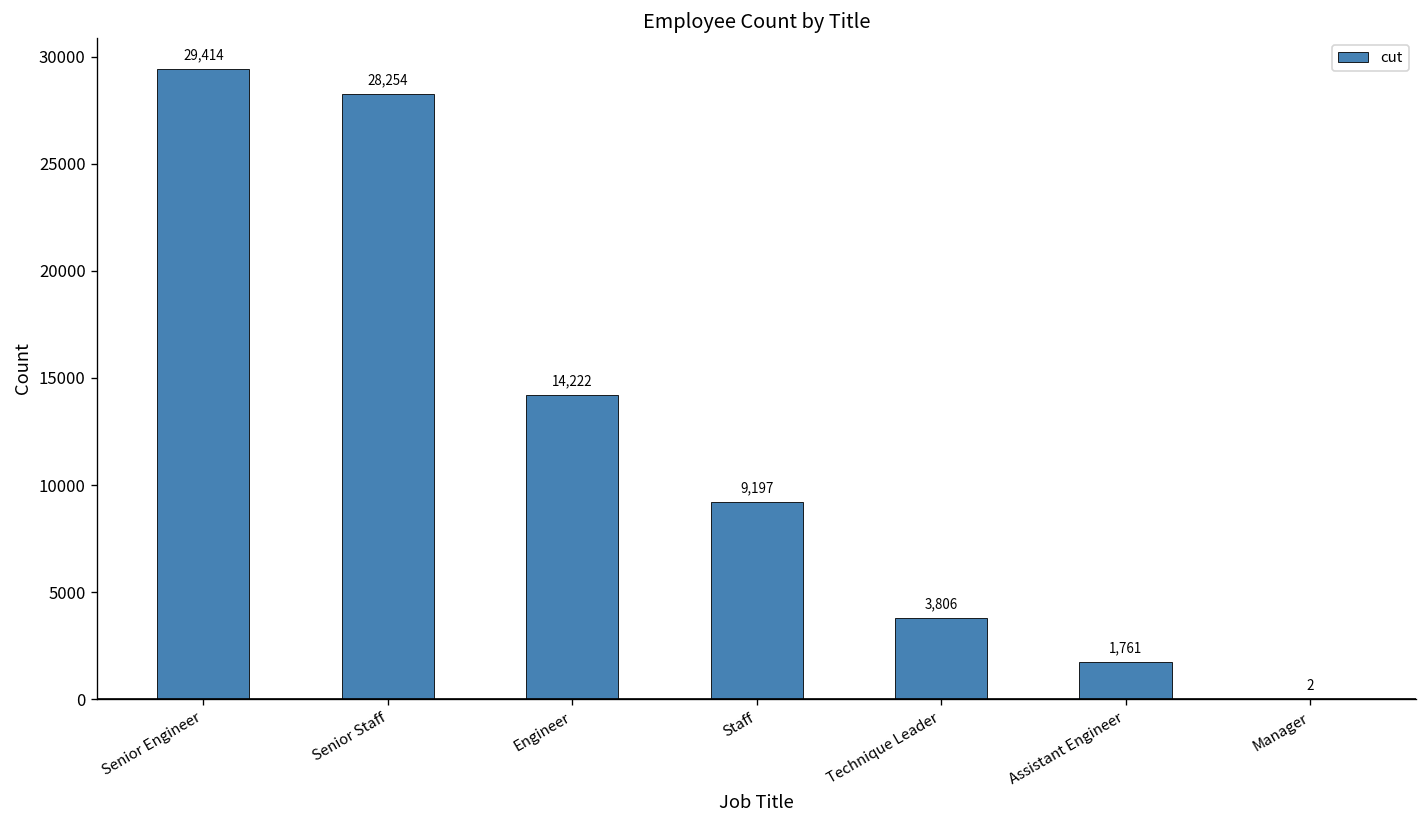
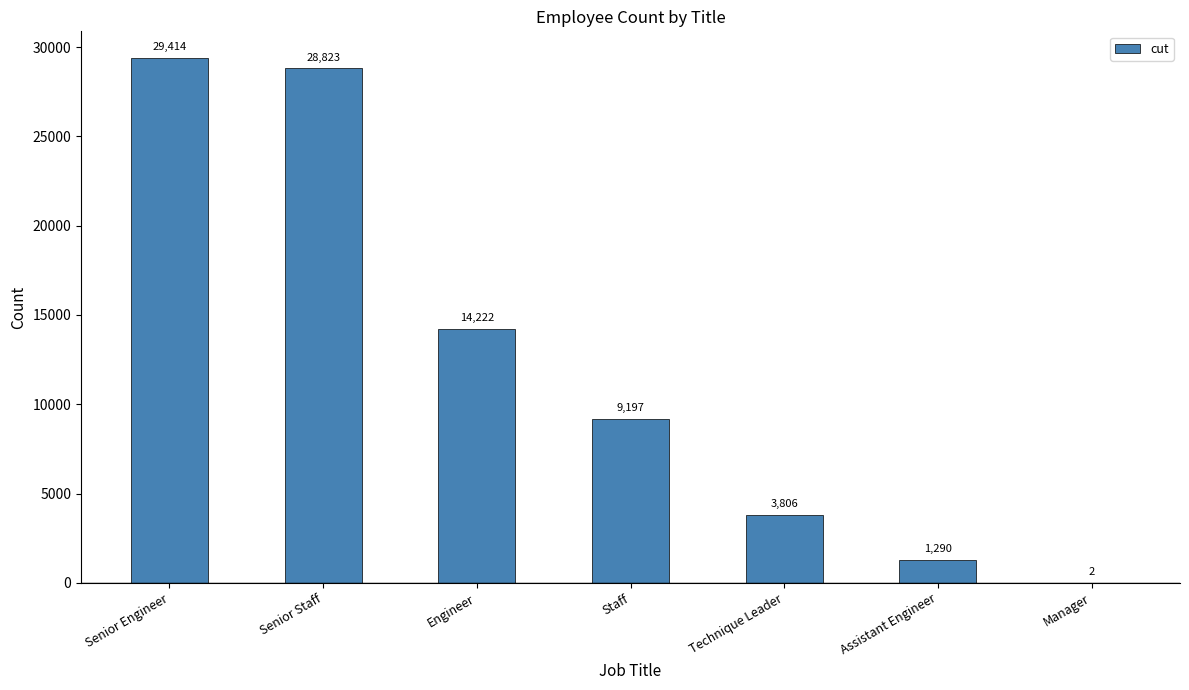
Senior Staff: 28,254 -> 28,823
Assistant Engineer: 1,761 -> 1,290
